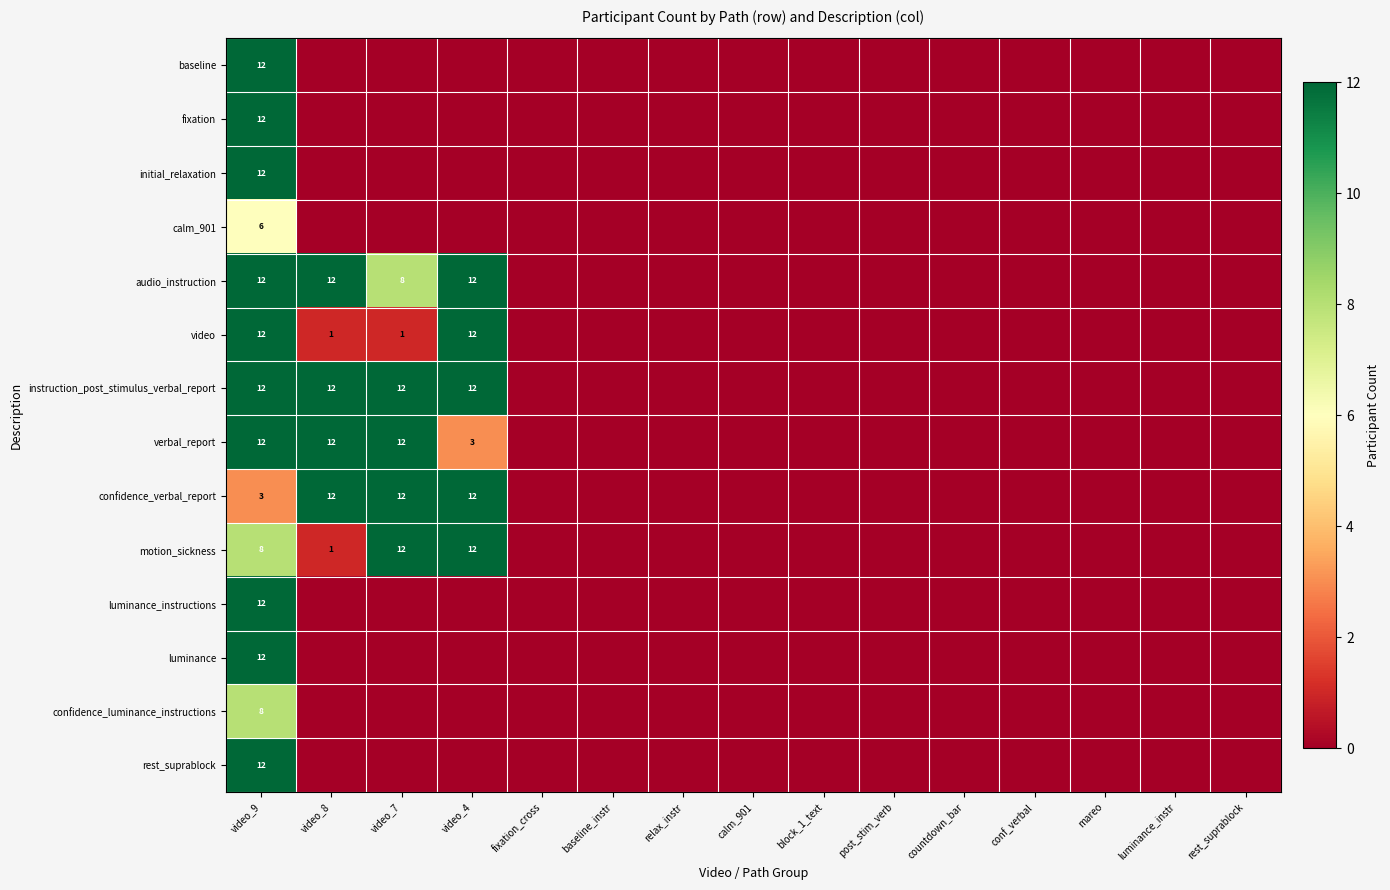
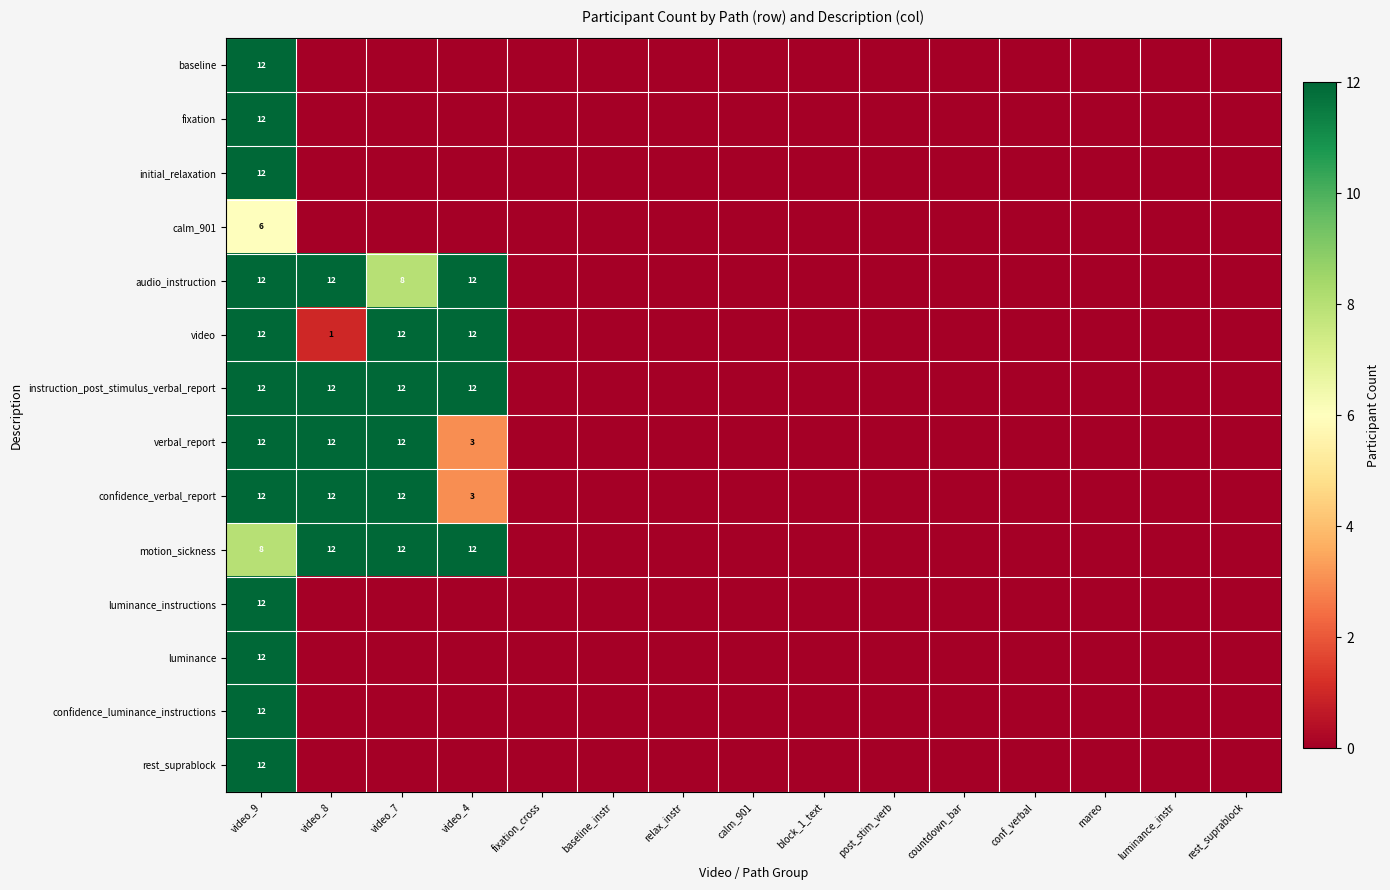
video, video_7: 1 -> 12
confidence_verbal_report, video_9: 3 -> 12
confidence_verbal_report, video_4: 12 -> 3
motion_sickness, video_8: 1 -> 12
confidence_luminance_instructions, video_9: 8 -> 12
